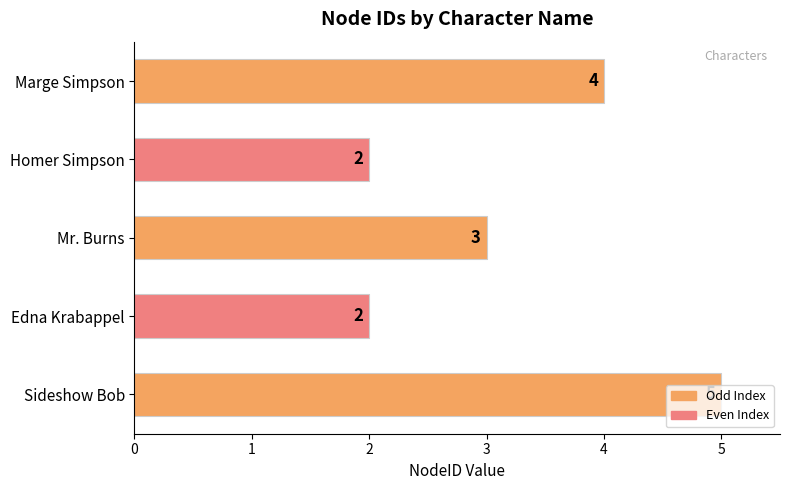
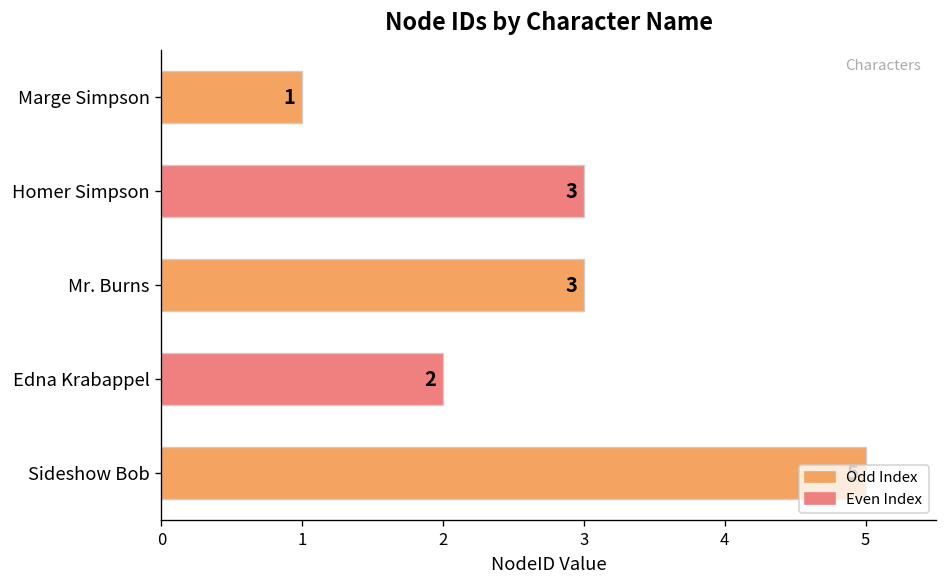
Marge Simpson: 4 -> 1
Homer Simpson: 2 -> 3
